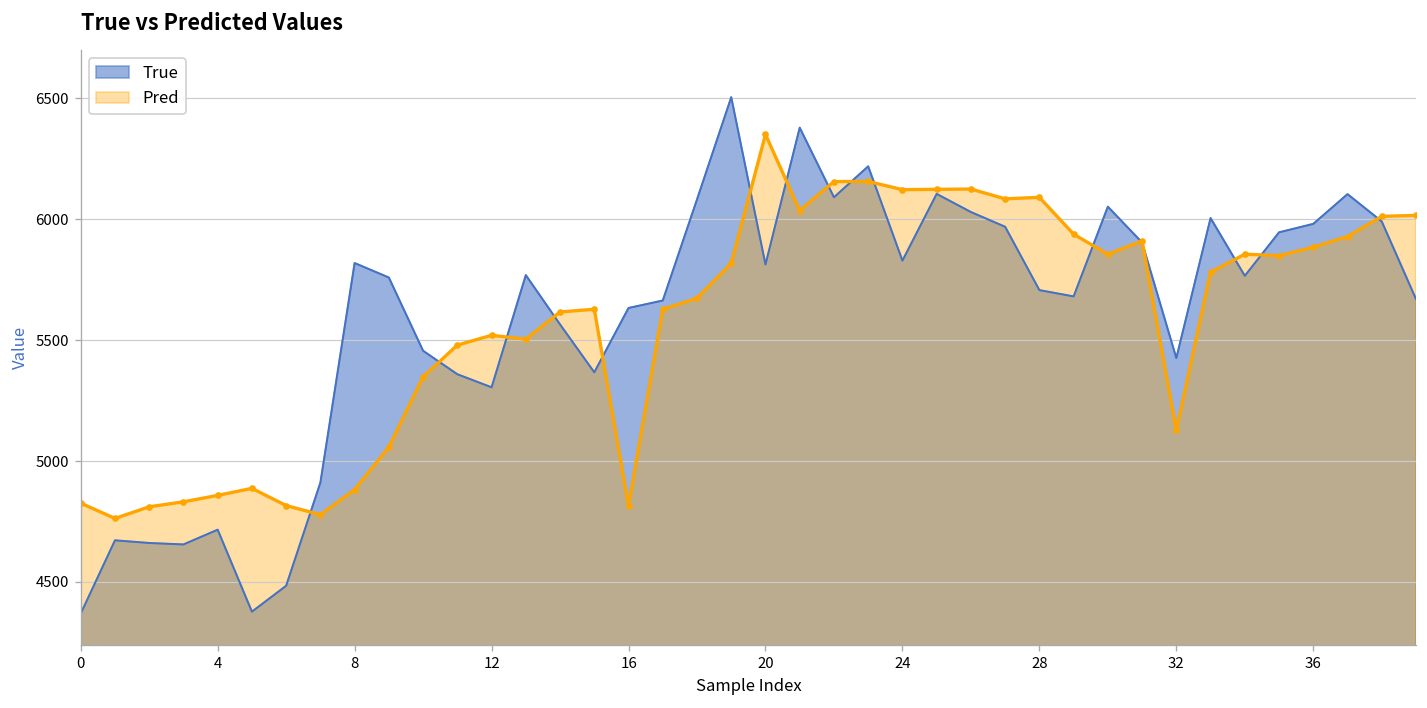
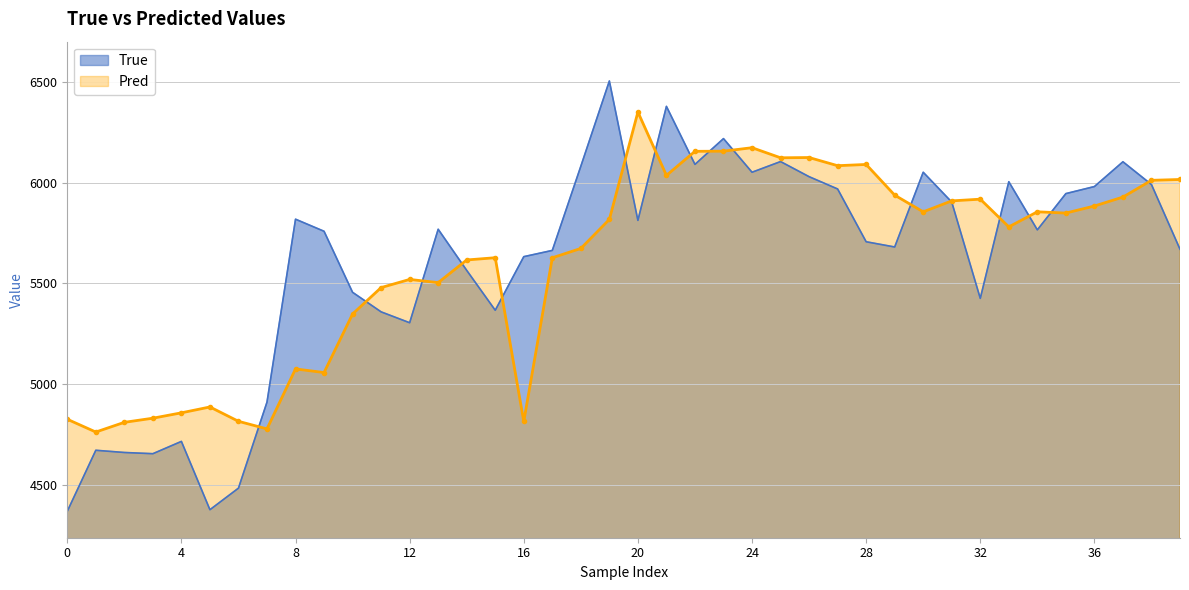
Pred, 8: 4880 -> 5080
True, 24: 5830 -> 6050
Pred, 24: 6120 -> 6170
Pred, 32: 5130 -> 5920
